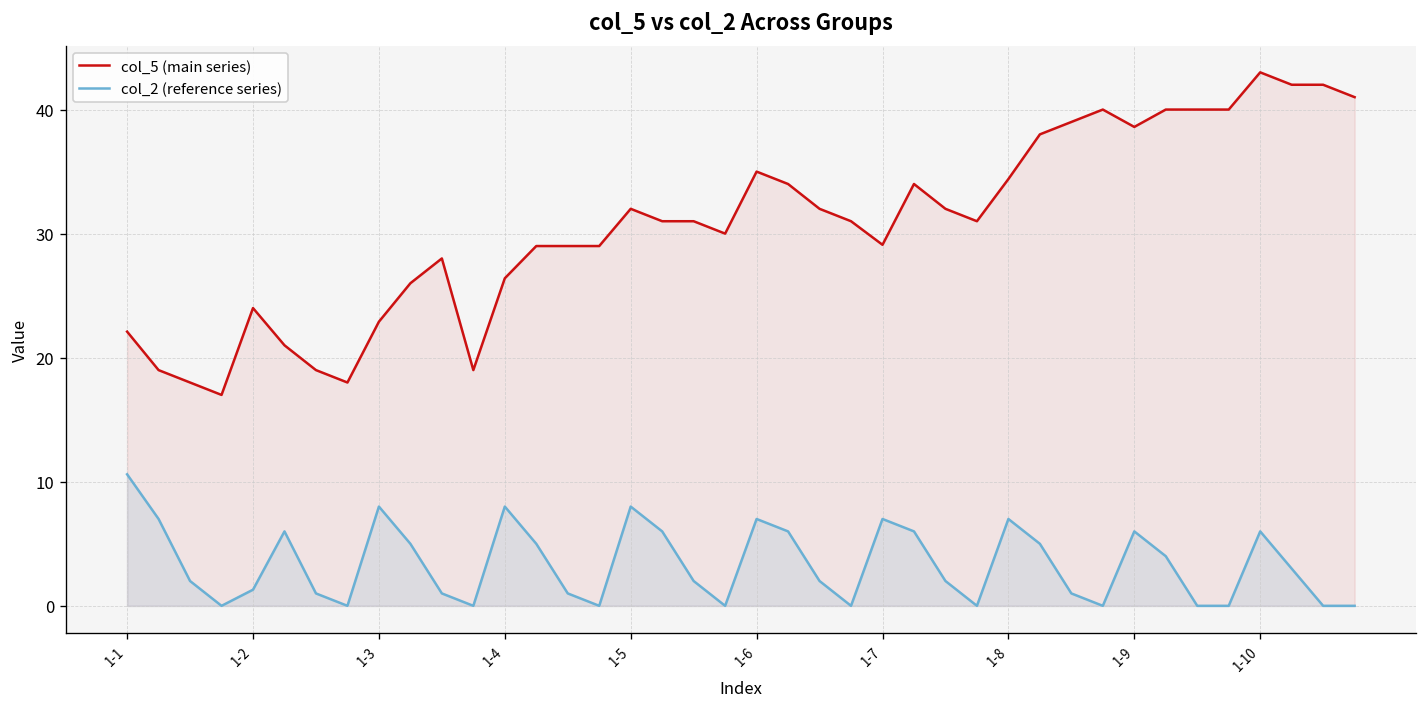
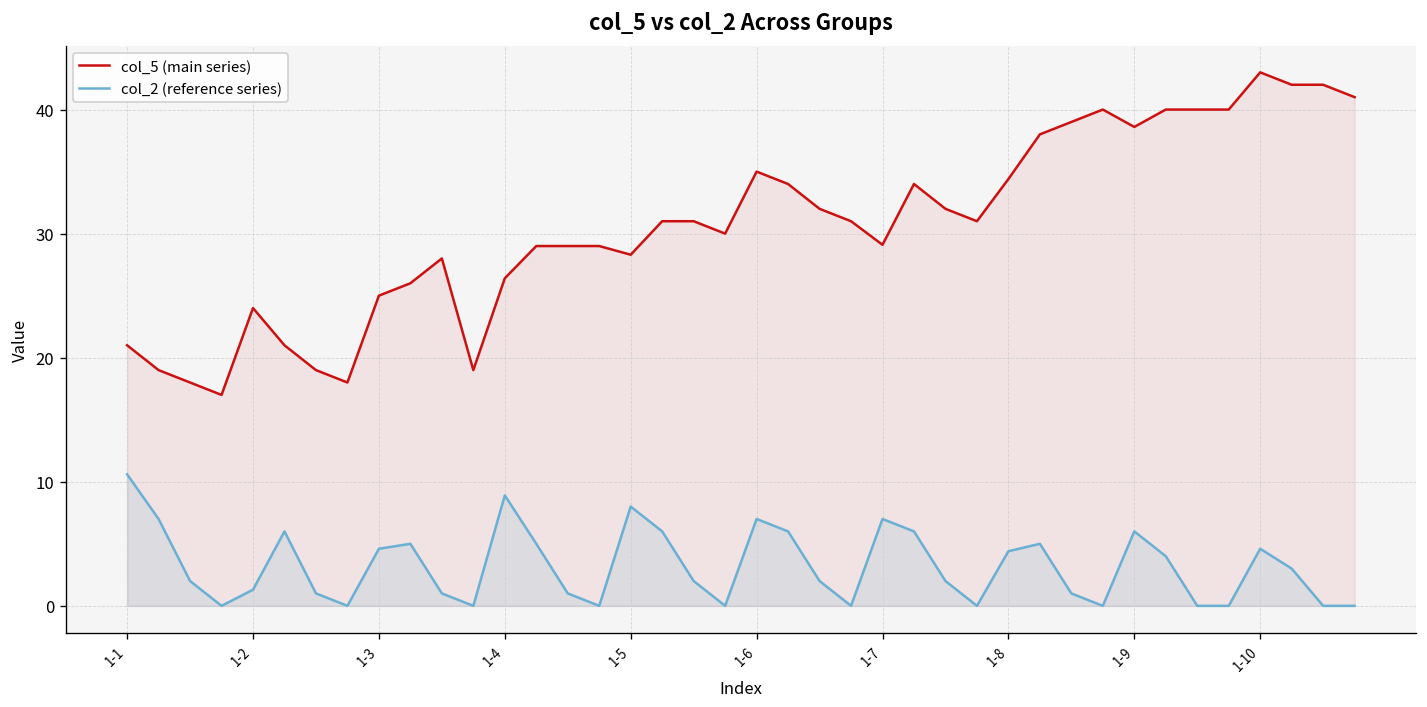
col_5 (main series), 1-1: 22.1 -> 21.0
col_5 (main series), 1-3: 22.9 -> 25.0
col_2 (reference series), 1-3: 8.0 -> 4.6
col_2 (reference series), 1-4: 8.0 -> 8.9
col_5 (main series), 1-5: 32.0 -> 28.3
col_2 (reference series), 1-8: 7.0 -> 4.4
col_2 (reference series), 1-10: 6.0 -> 4.6
